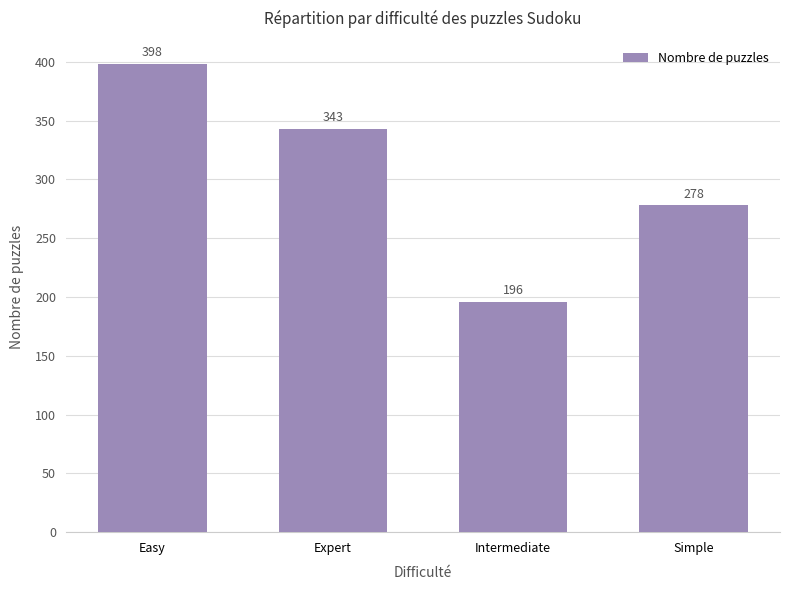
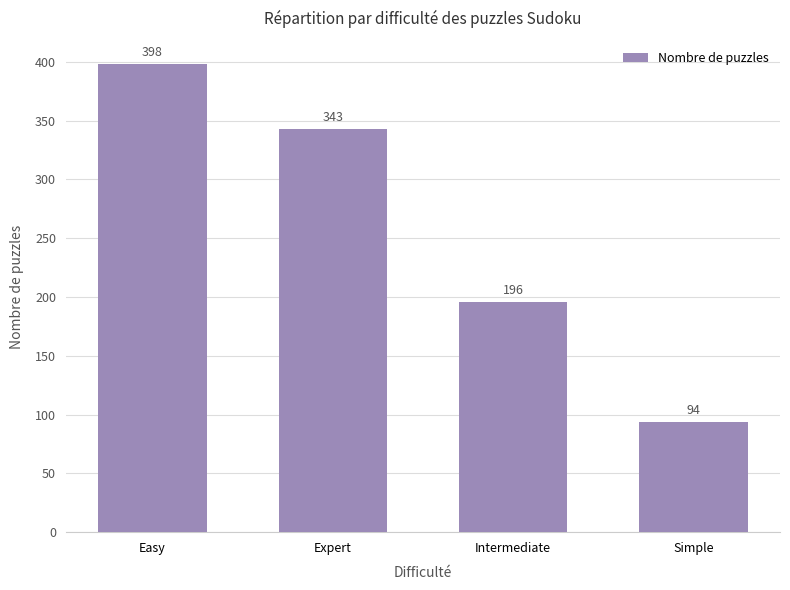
Simple: 278 -> 94
